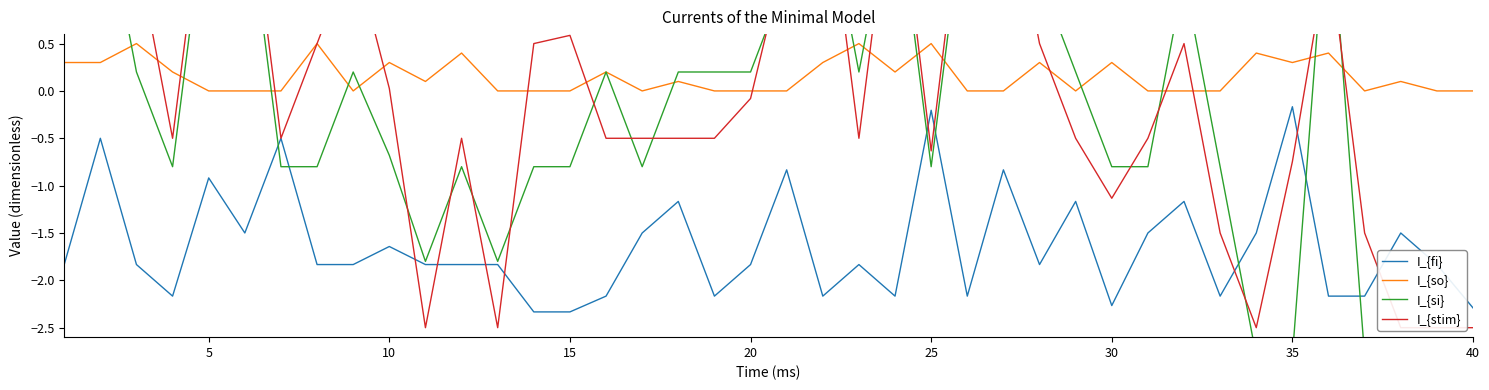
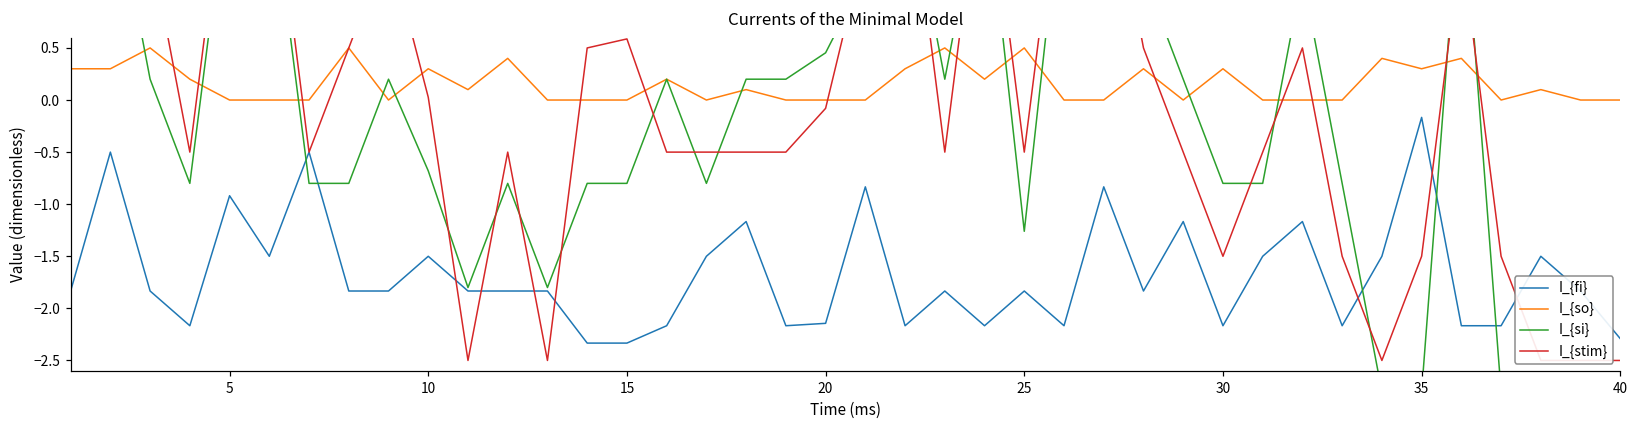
I_{fi}, 10: -1.6 -> -1.5
I_{fi}, 20: -1.8 -> -2.1
I_{si}, 20: 0.2 -> 0.5
I_{fi}, 25: -0.2 -> -1.8
I_{si}, 25: -0.8 -> -1.3
I_{stim}, 25: -0.6 -> -0.5
I_{fi}, 30: -2.3 -> -2.2
I_{stim}, 30: -1.1 -> -1.5
I_{stim}, 35: -0.7 -> -1.5
